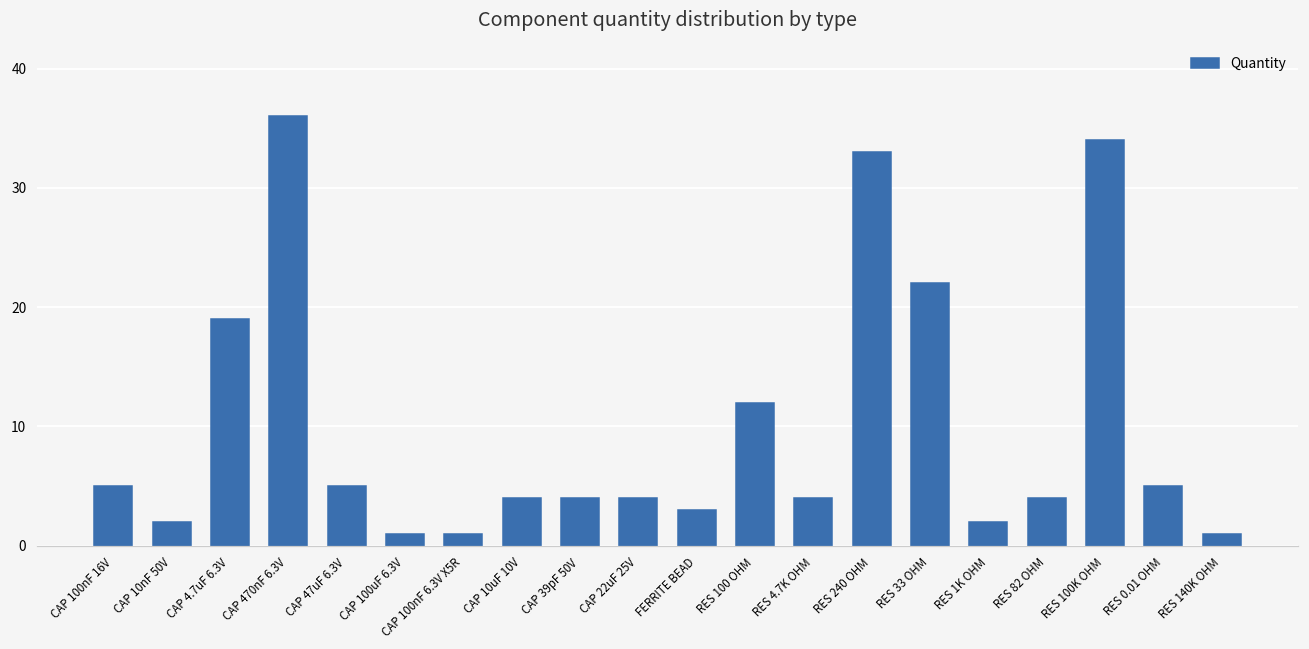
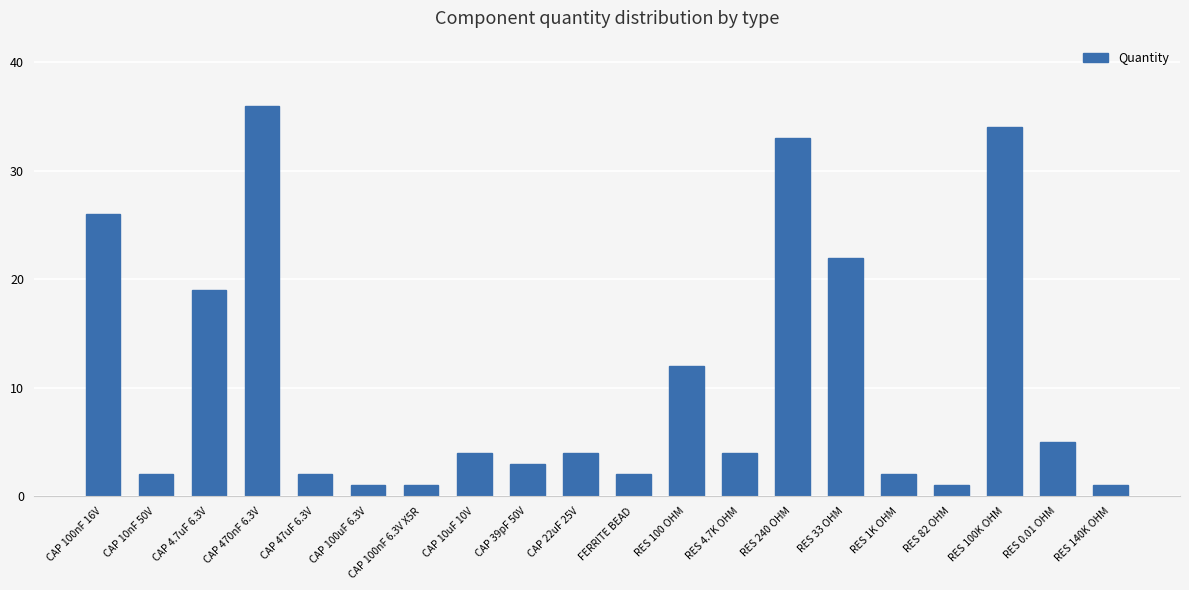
CAP 100nF 16V: 5 -> 26
CAP 47uF 6.3V: 5 -> 2
CAP 39pF 50V: 4 -> 3
FERRITE BEAD: 3 -> 2
RES 82 OHM: 4 -> 1
